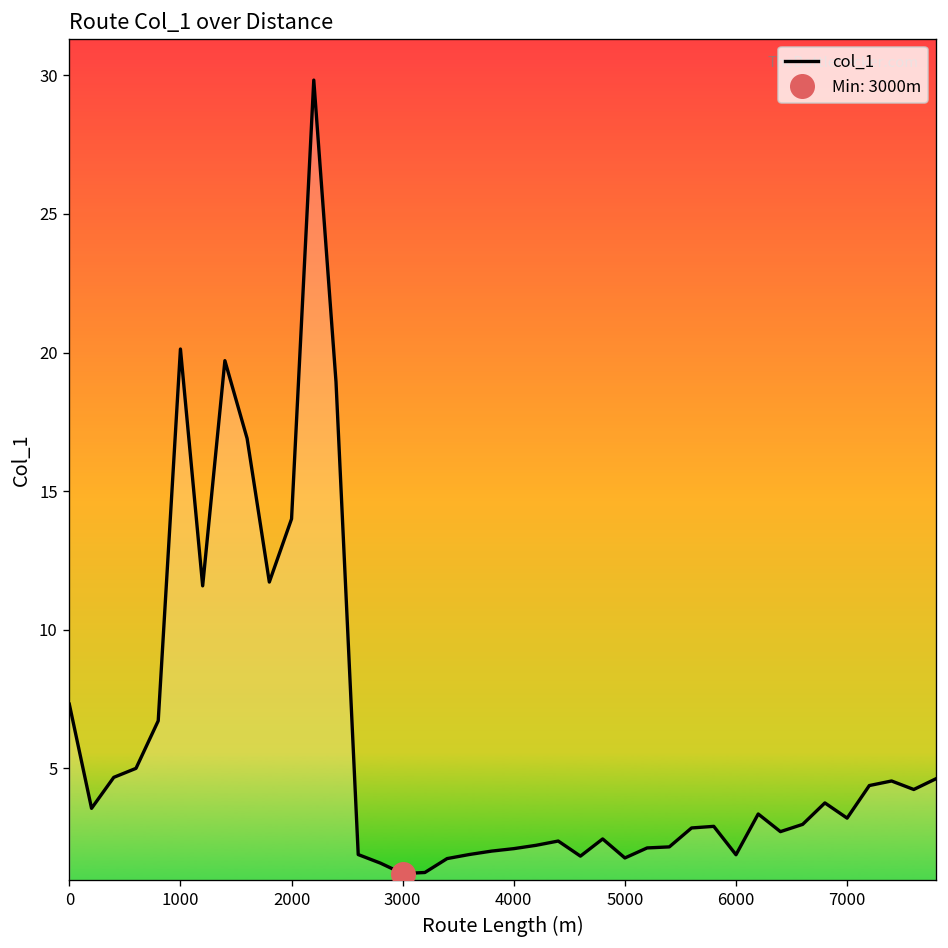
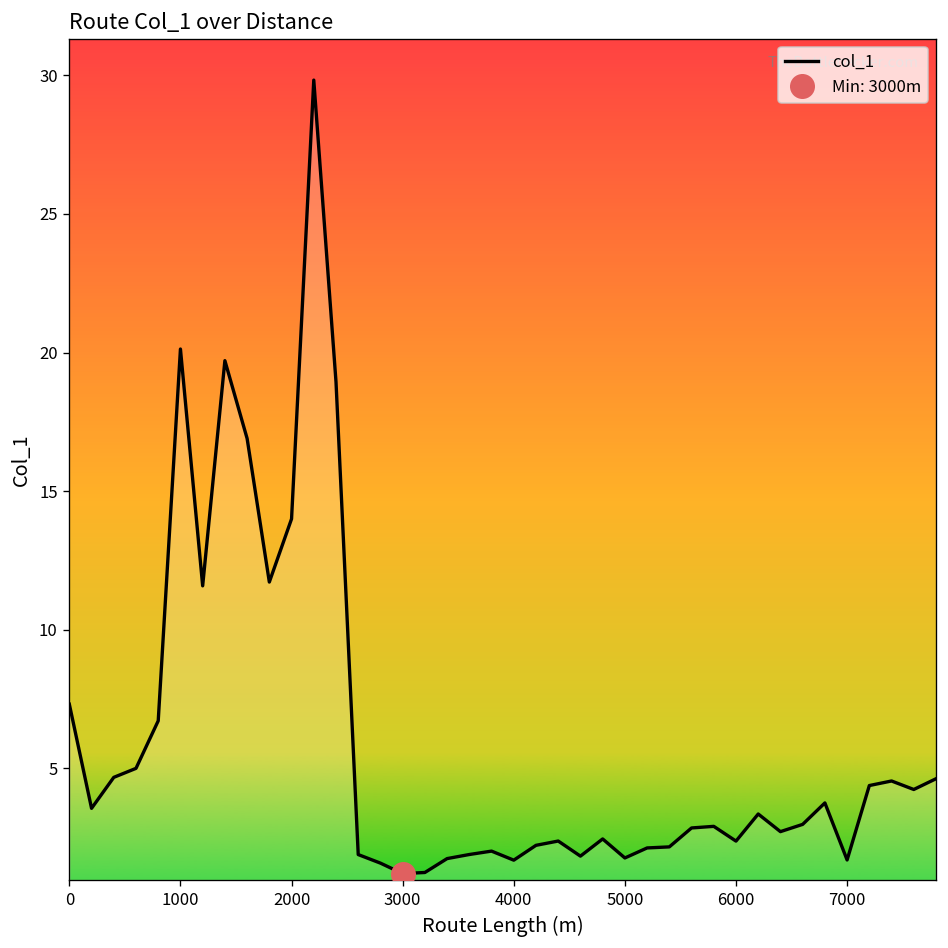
col_1, 4000: 2.1 -> 1.7
col_1, 6000: 1.9 -> 2.4
col_1, 7000: 3.2 -> 1.7
